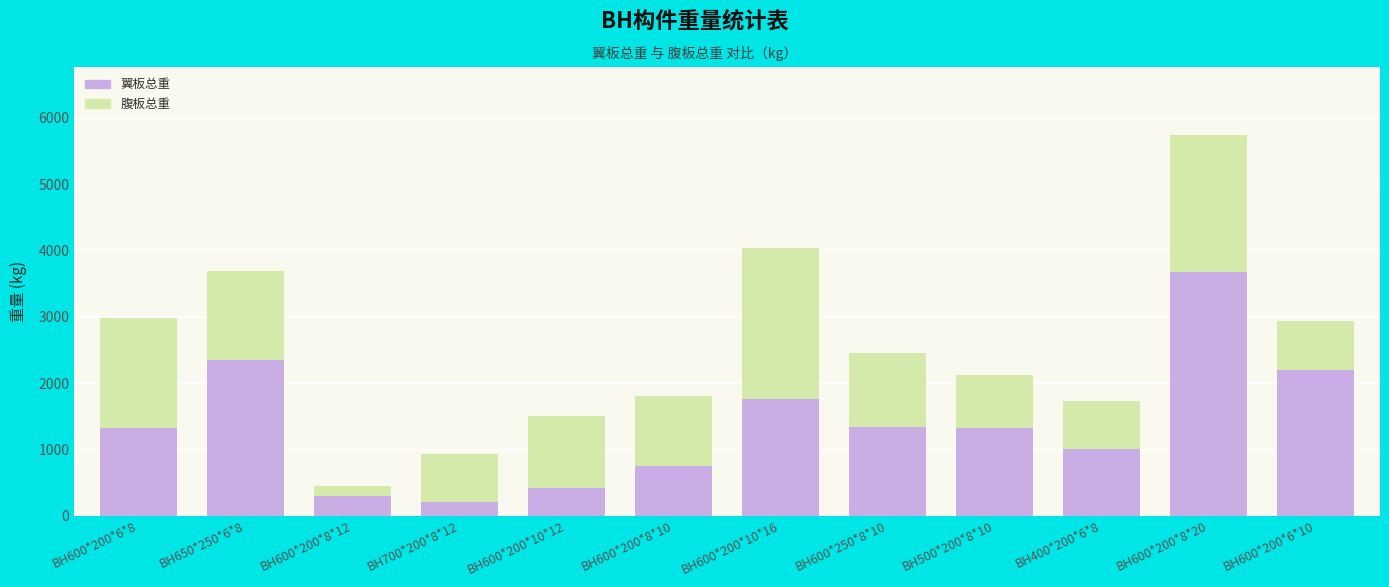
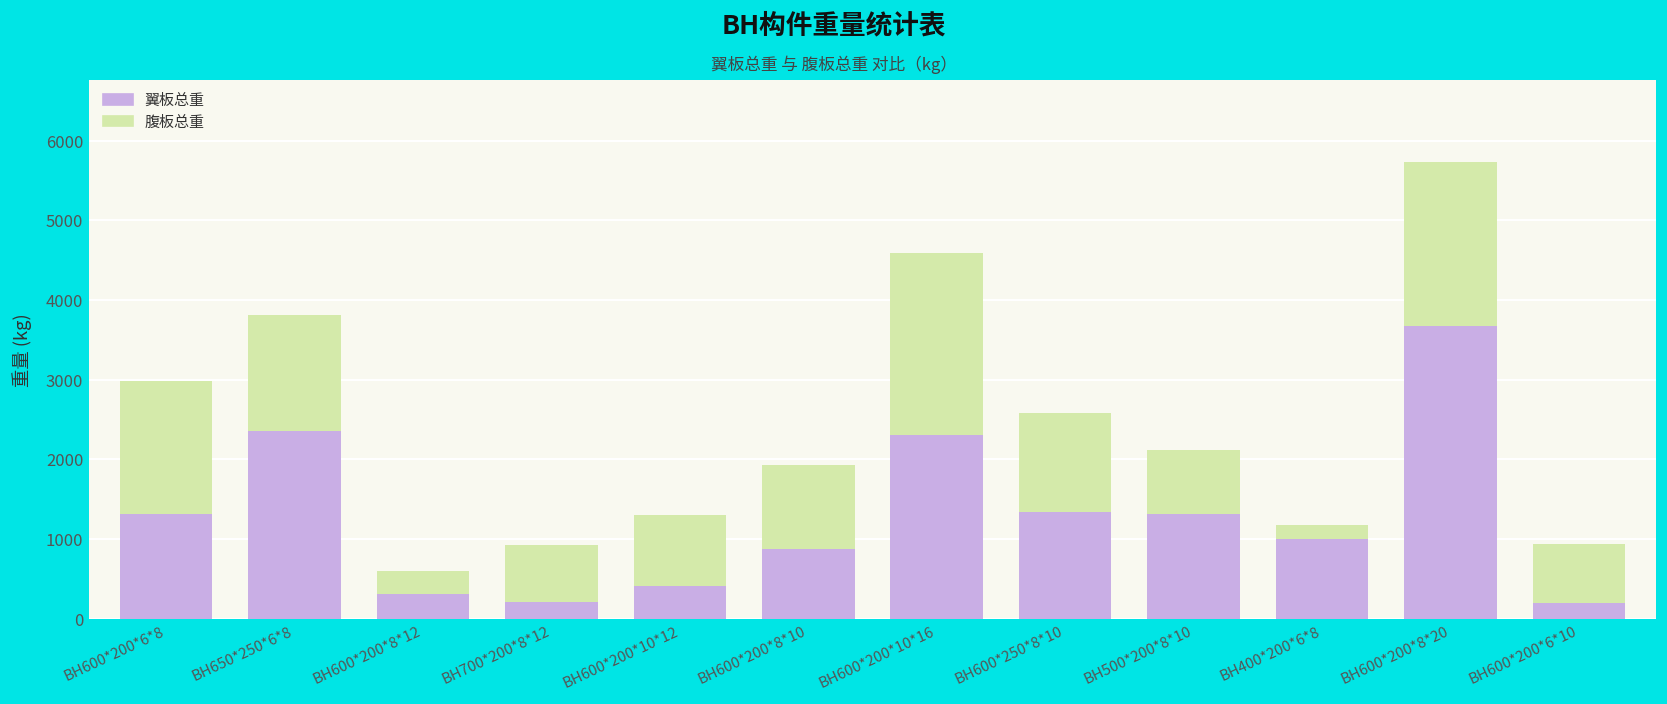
腹板总重, BH650*250*6*8: 1300 -> 1500
腹板总重, BH600*200*8*12: 100 -> 300
腹板总重, BH600*200*10*12: 1100 -> 900
翼板总重, BH600*200*8*10: 800 -> 900
翼板总重, BH600*200*10*16: 1800 -> 2300
腹板总重, BH600*250*8*10: 1100 -> 1200
腹板总重, BH400*200*6*8: 700 -> 200
翼板总重, BH600*200*6*10: 2200 -> 200
